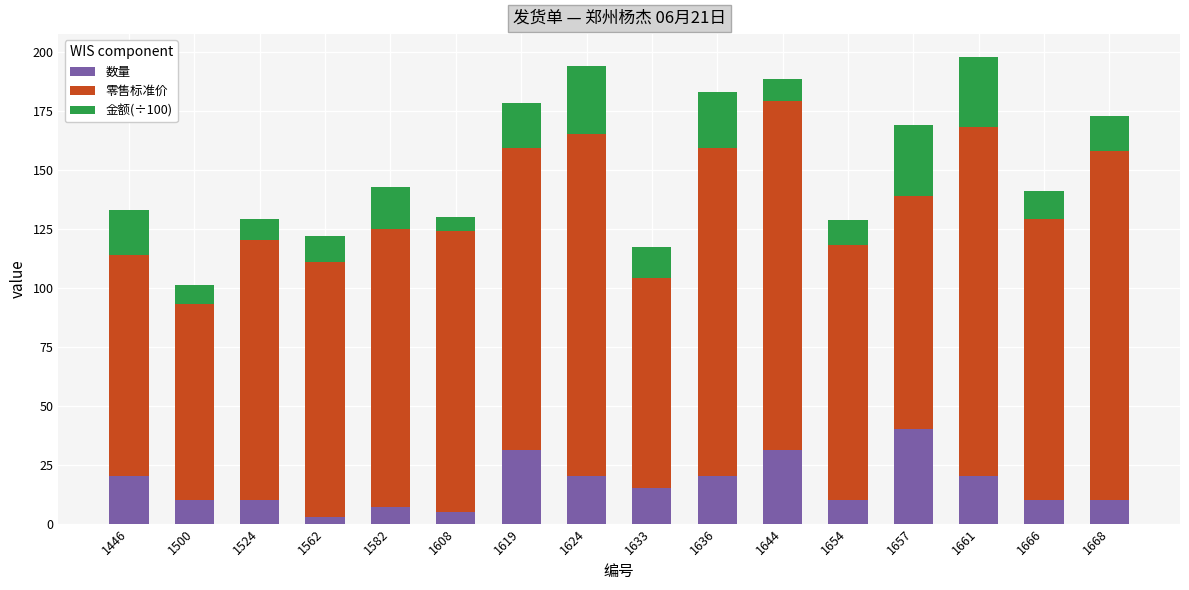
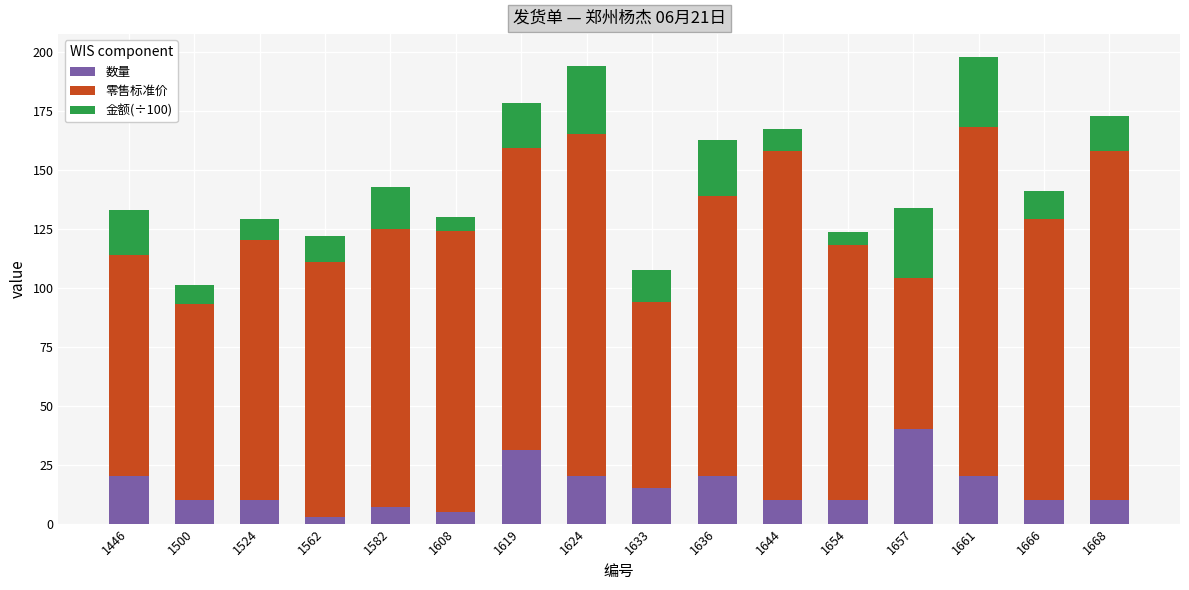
零售标准价, 1633: 89 -> 79
零售标准价, 1636: 139 -> 119
数量, 1644: 31 -> 10
金额(÷100), 1654: 11 -> 5
零售标准价, 1657: 99 -> 64
